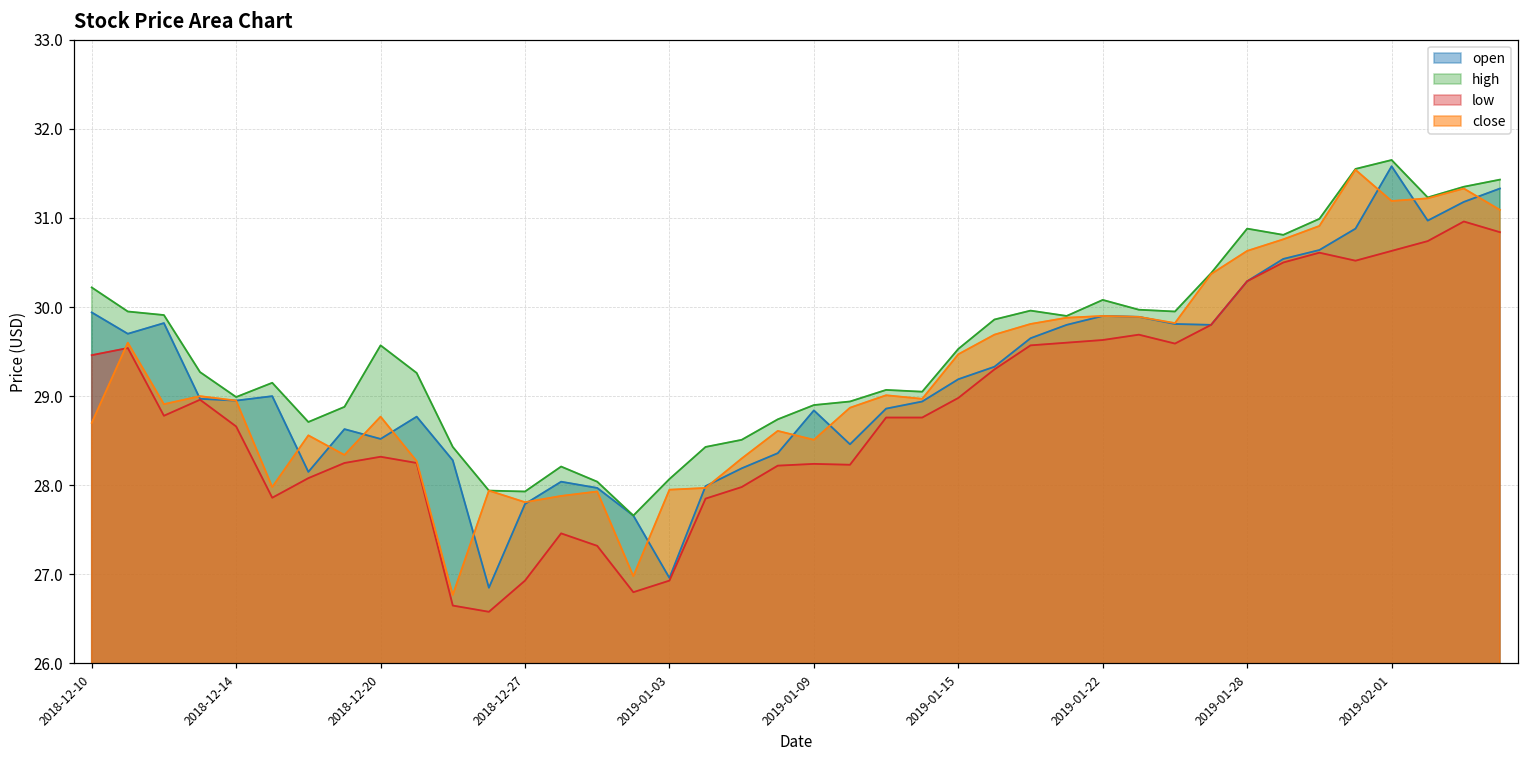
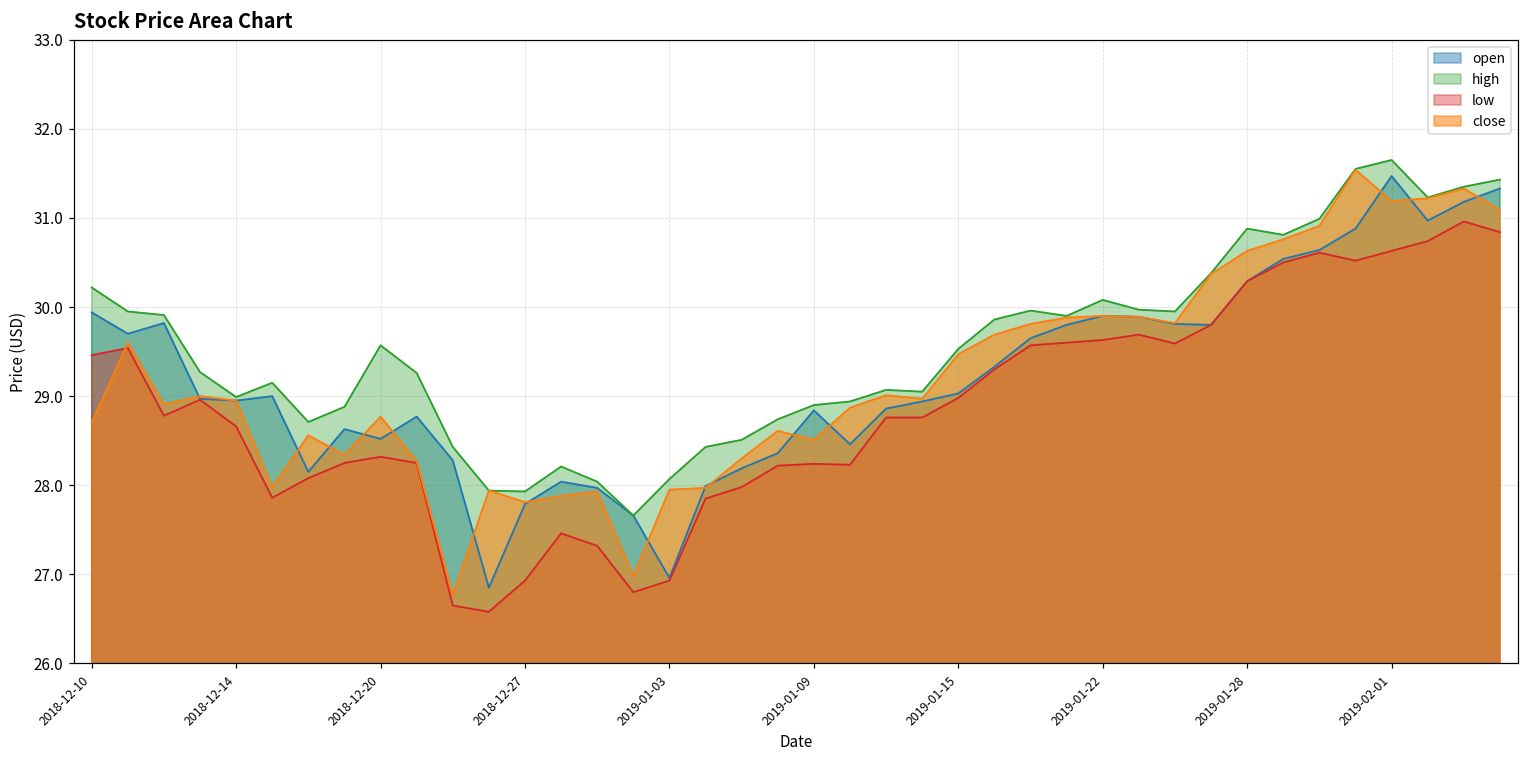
open, 2019-01-15: 29.2 -> 29.0
open, 2019-02-01: 31.6 -> 31.5
